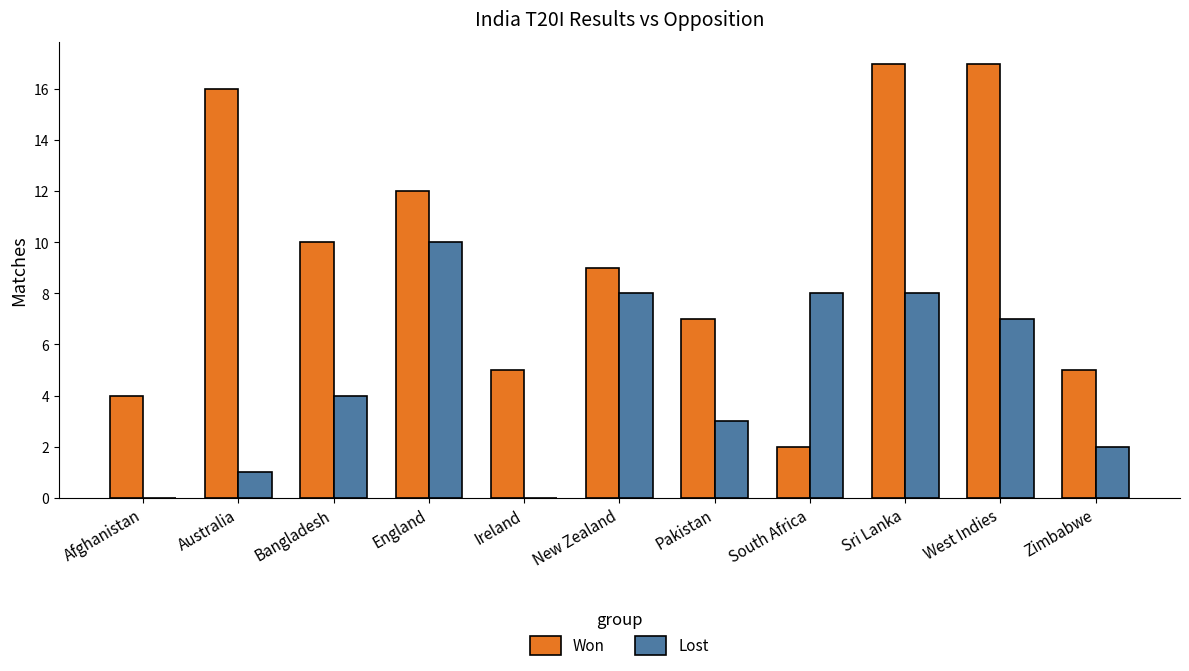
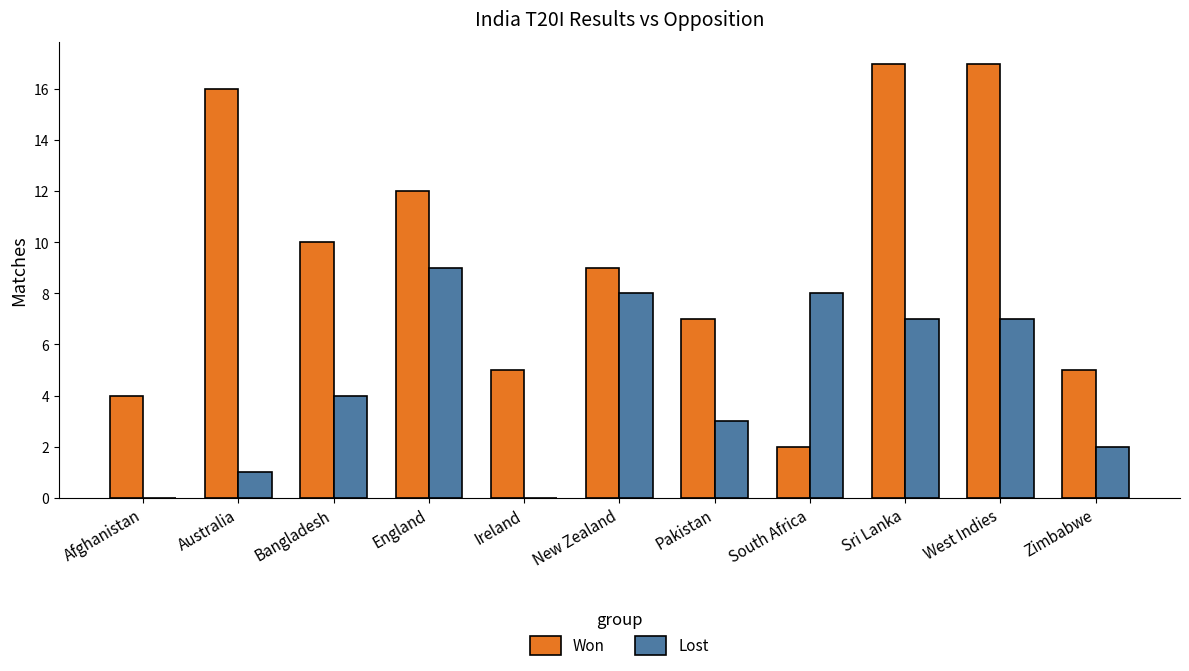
Lost, England: 10 -> 9
Lost, Sri Lanka: 8 -> 7
